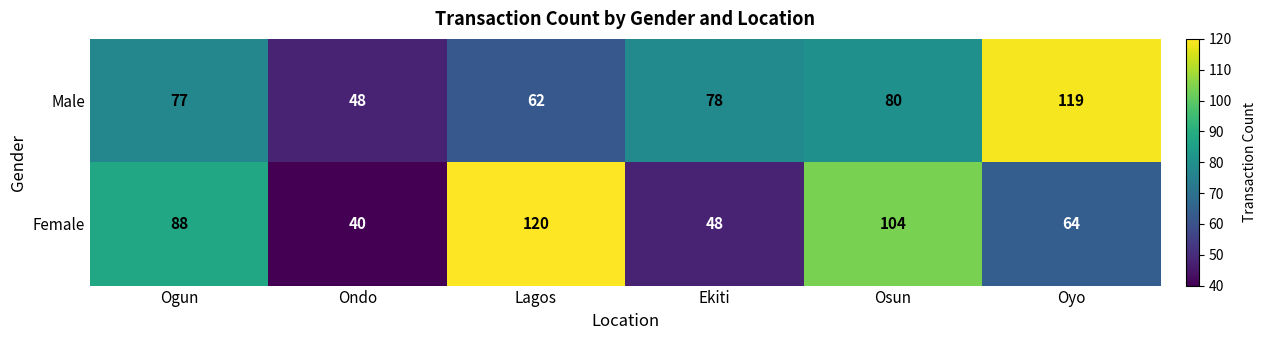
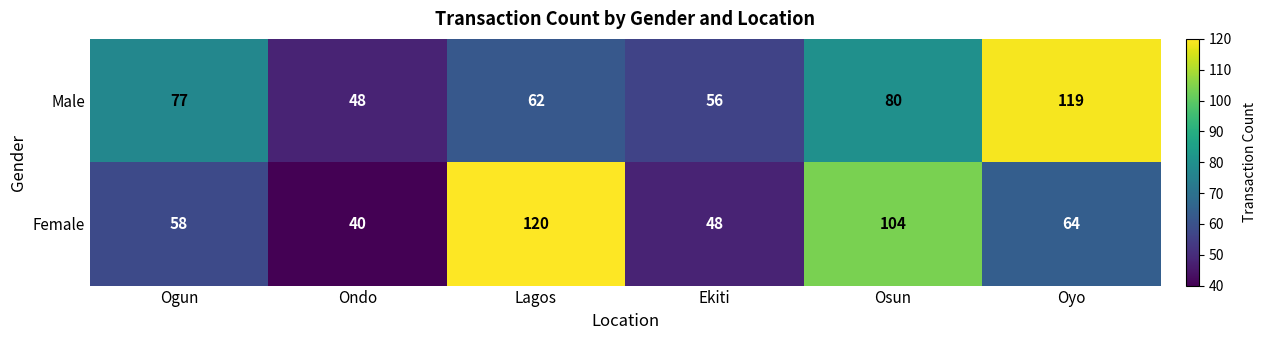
Male, Ekiti: 78 -> 56
Female, Ogun: 88 -> 58
